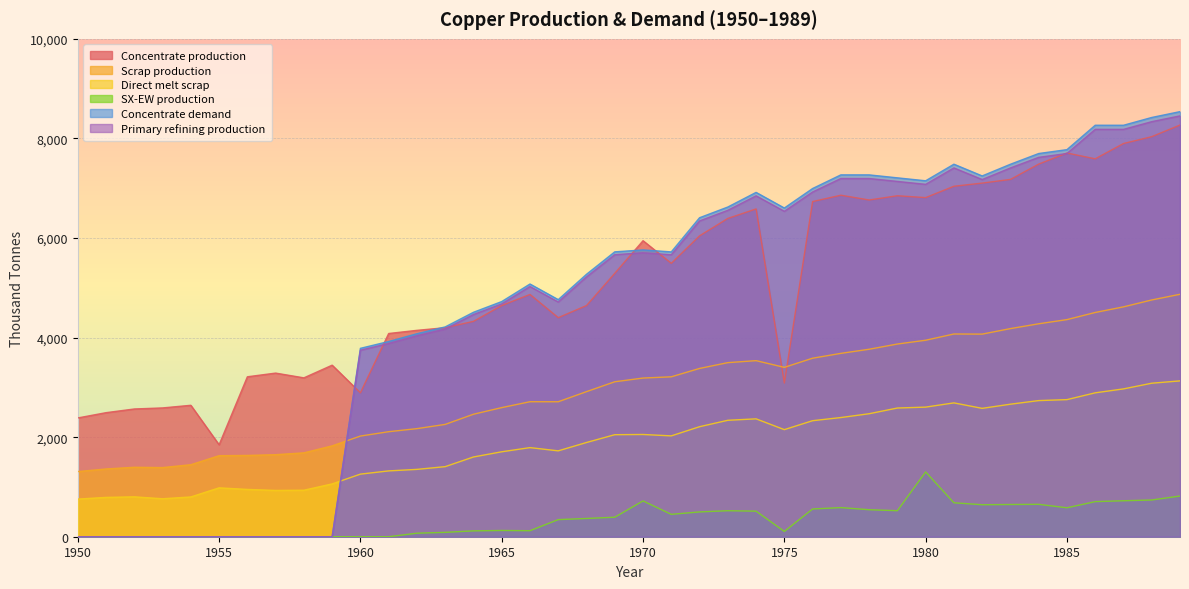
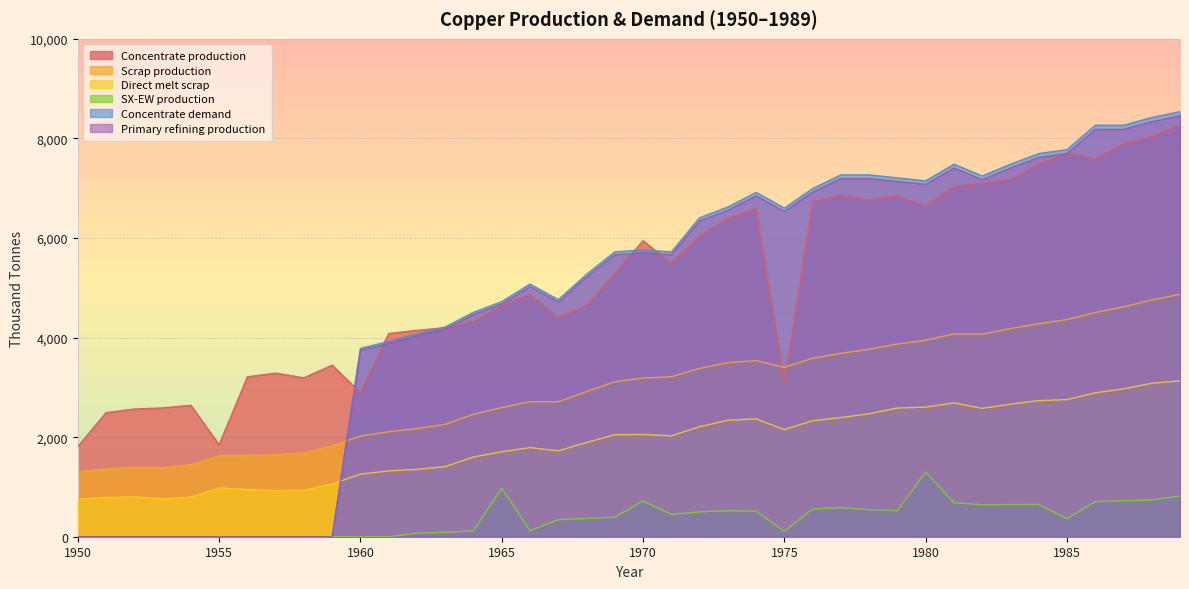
Concentrate production, 1950: 2,400 -> 1,800
SX-EW production, 1965: 100 -> 1,000
Concentrate production, 1980: 6,800 -> 6,600
SX-EW production, 1985: 600 -> 400
